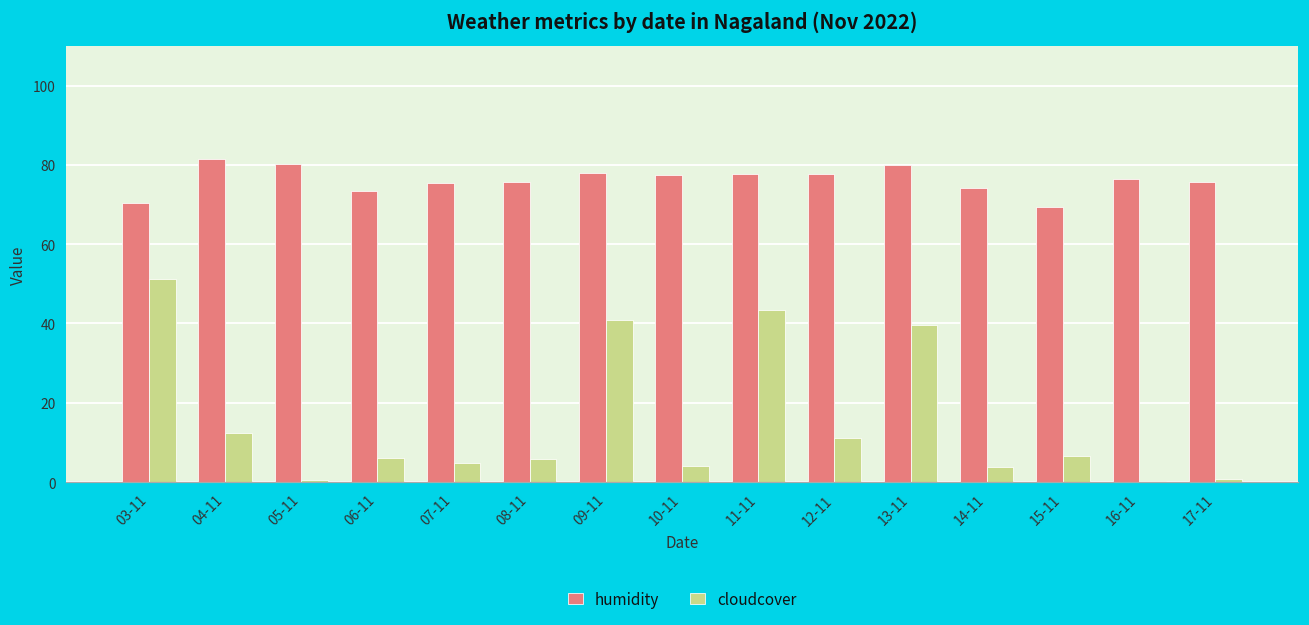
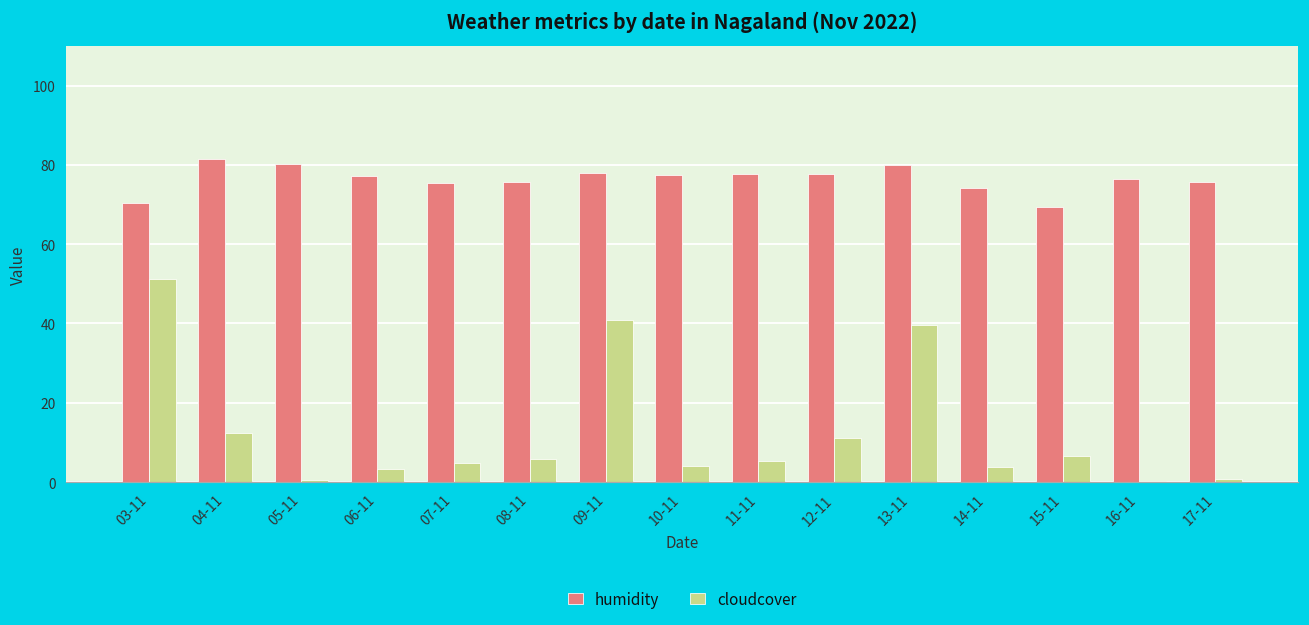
humidity, 06-11: 74 -> 77
cloudcover, 06-11: 6 -> 3
cloudcover, 11-11: 44 -> 5
